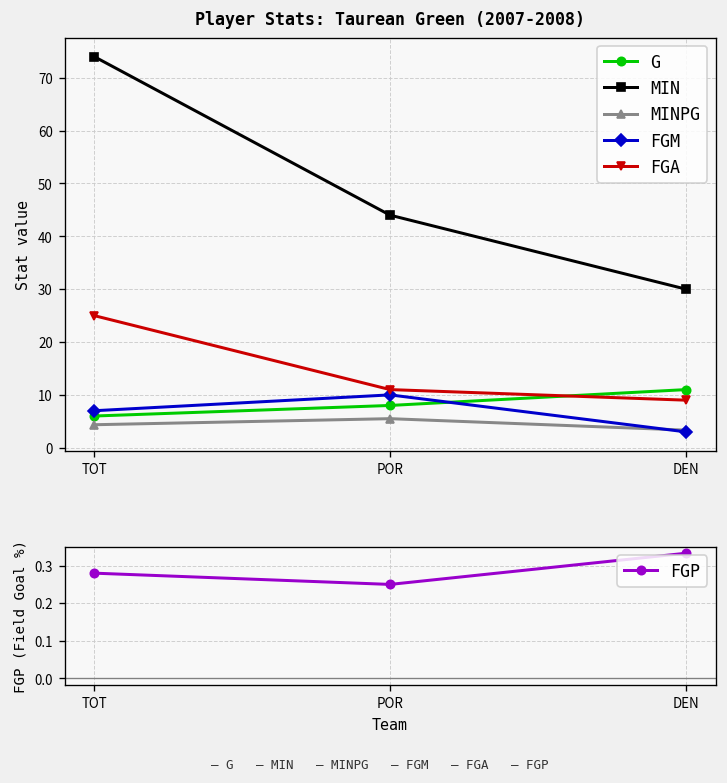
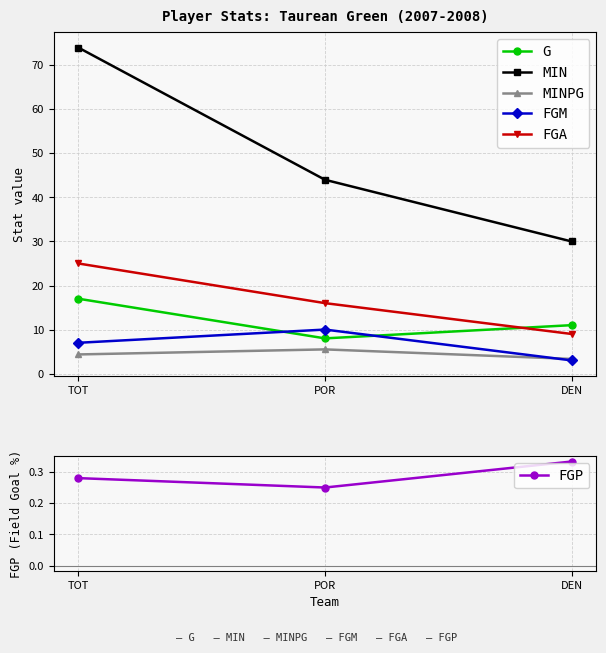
Player Stats: Taurean Green (2007-2008), G, TOT: 6 -> 17
Player Stats: Taurean Green (2007-2008), FGA, POR: 11 -> 16
